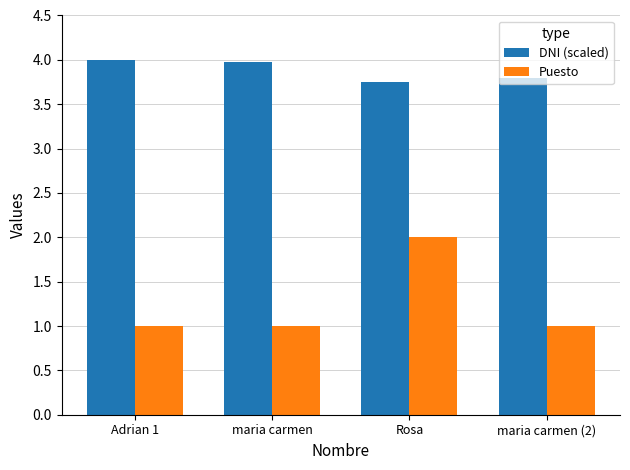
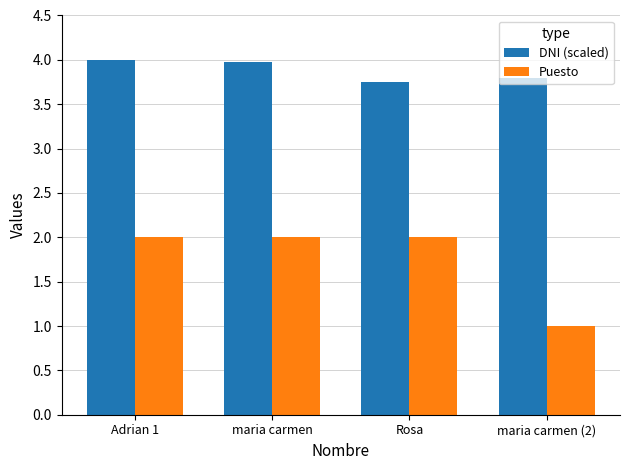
Puesto, Adrian 1: 1 -> 2
Puesto, maria carmen: 1 -> 2
